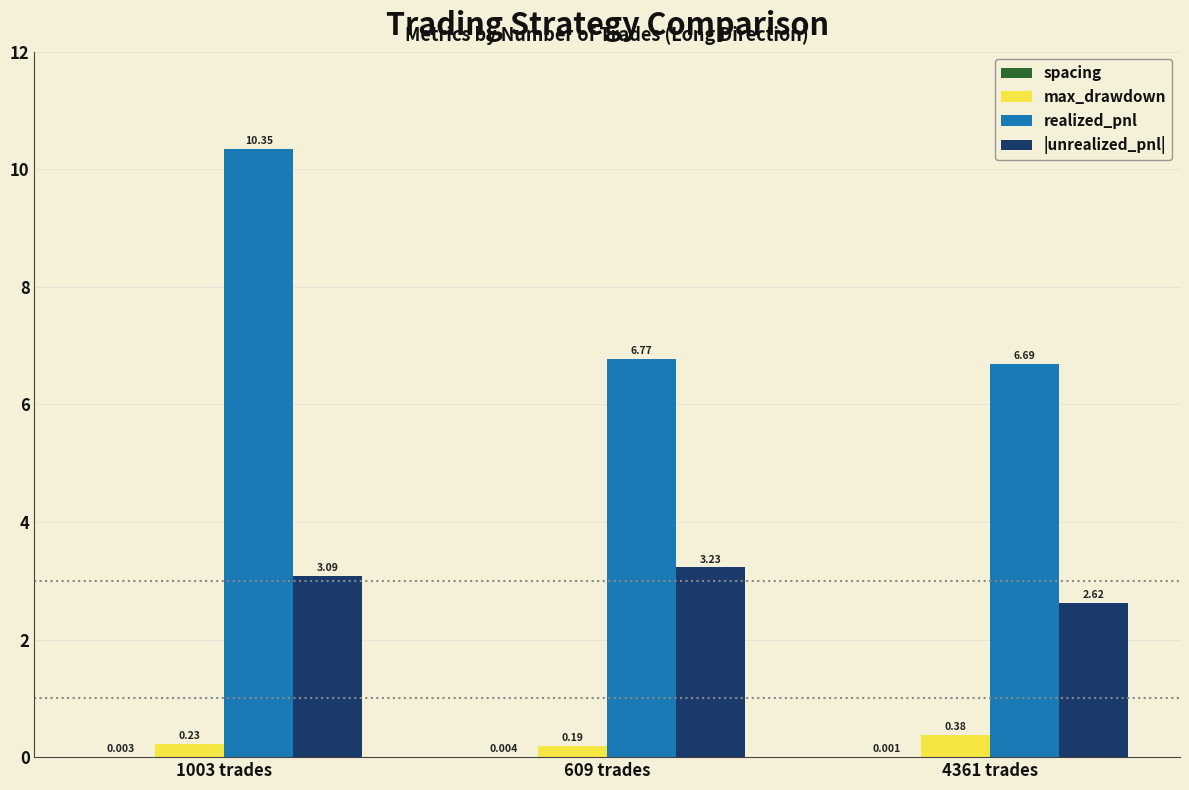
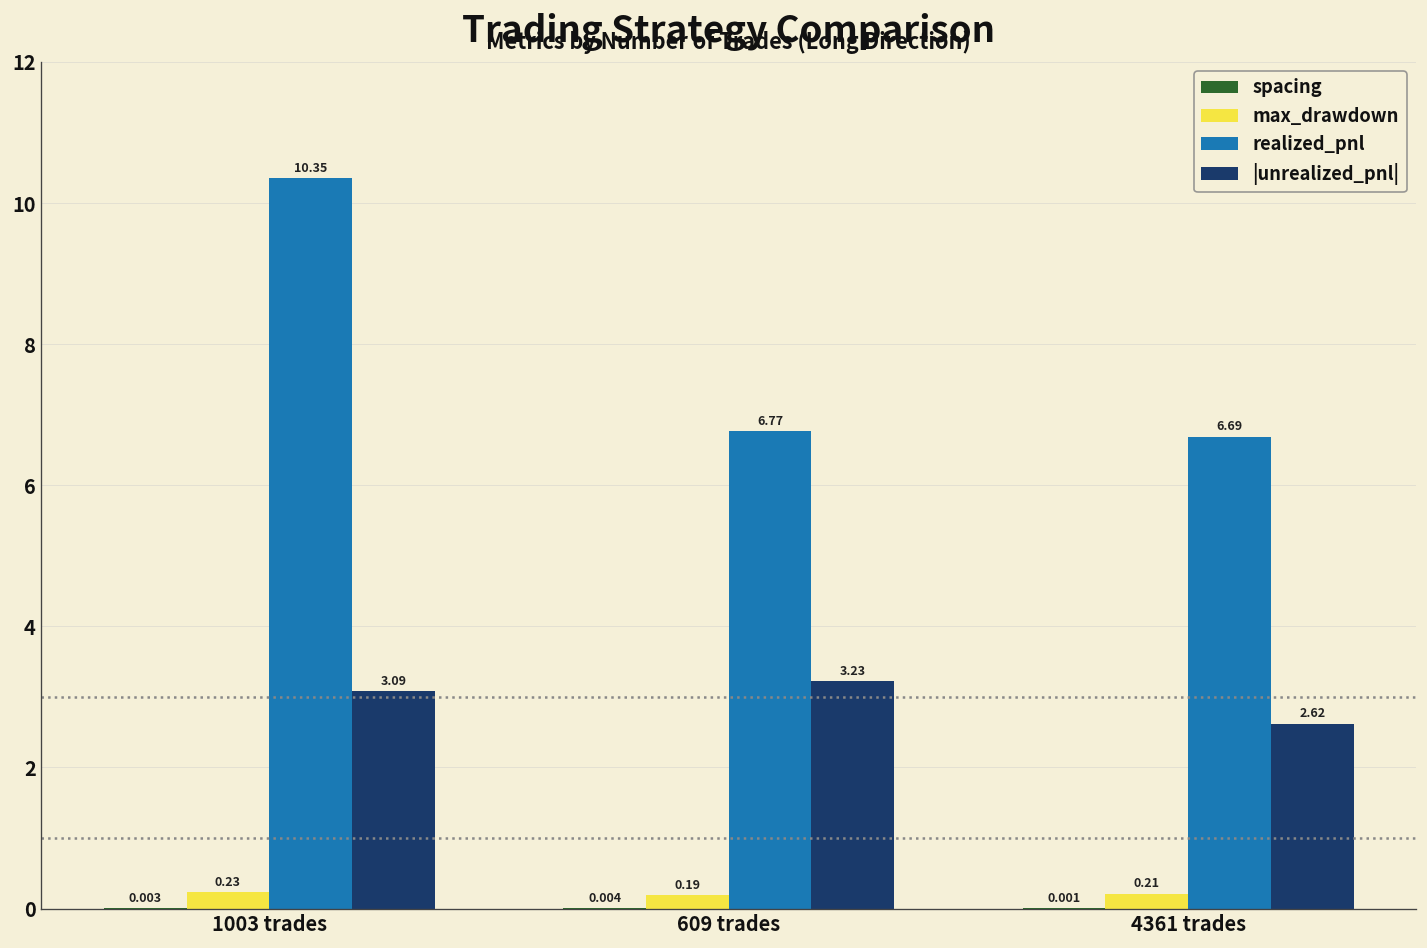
max_drawdown, 4361 trades: 0.38 -> 0.21
